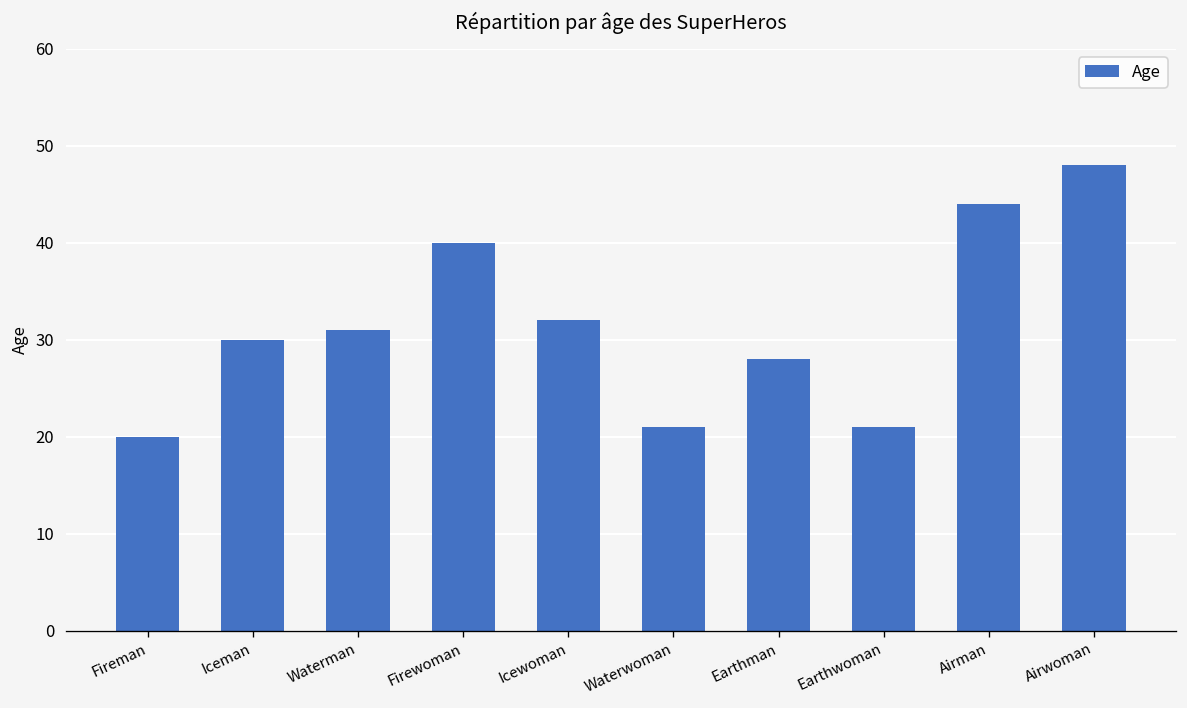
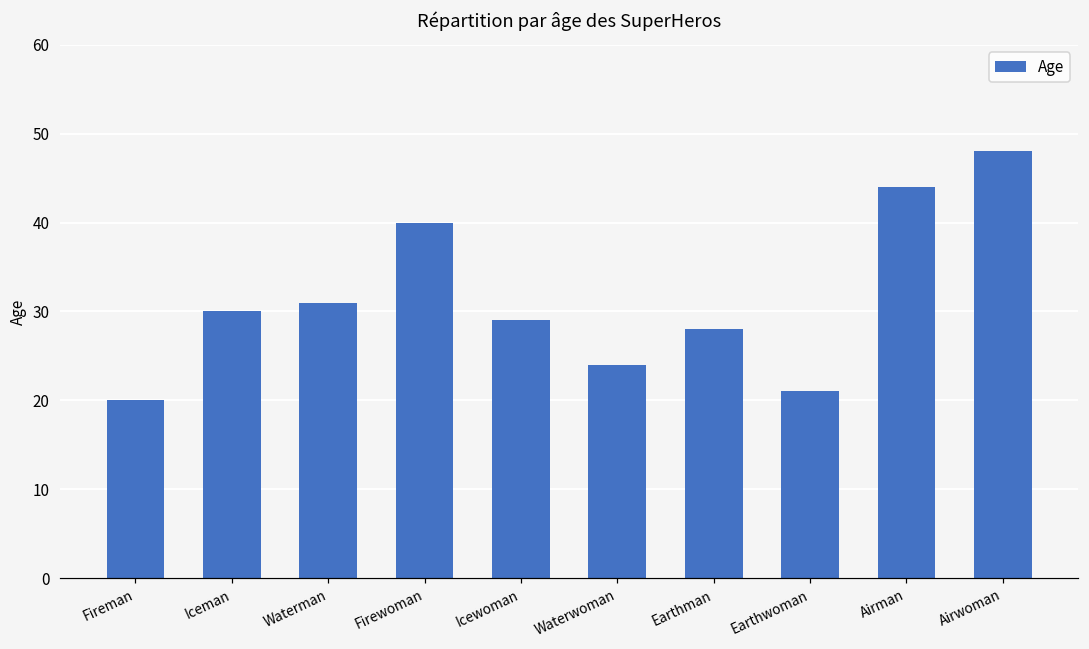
Icewoman: 32 -> 29
Waterwoman: 21 -> 24
